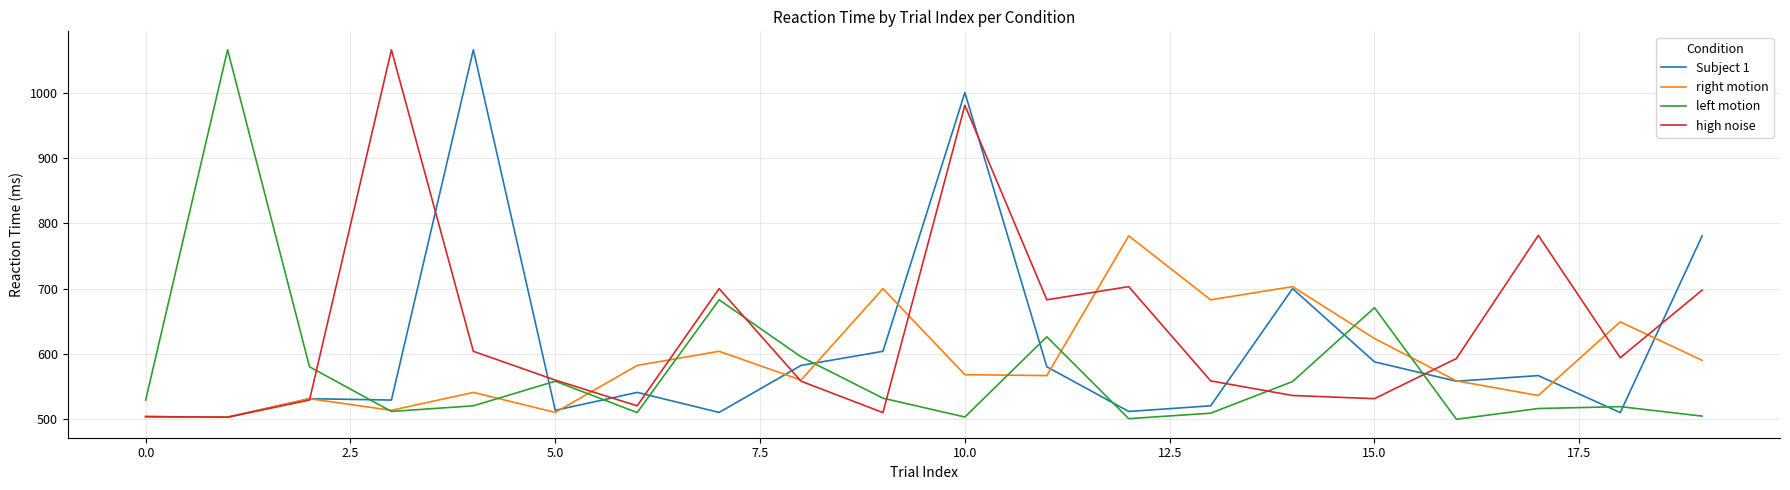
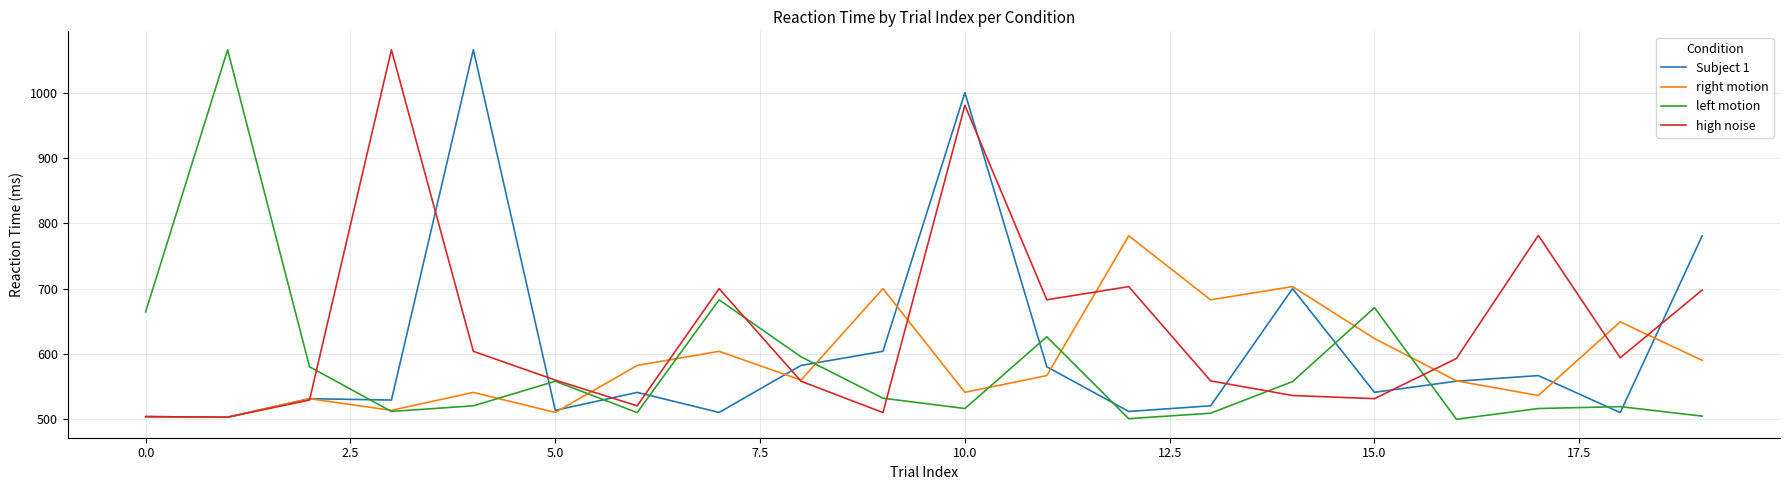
left motion, 0.0: 530 -> 660
right motion, 10.0: 570 -> 540
left motion, 10.0: 500 -> 520
Subject 1, 15.0: 590 -> 540
